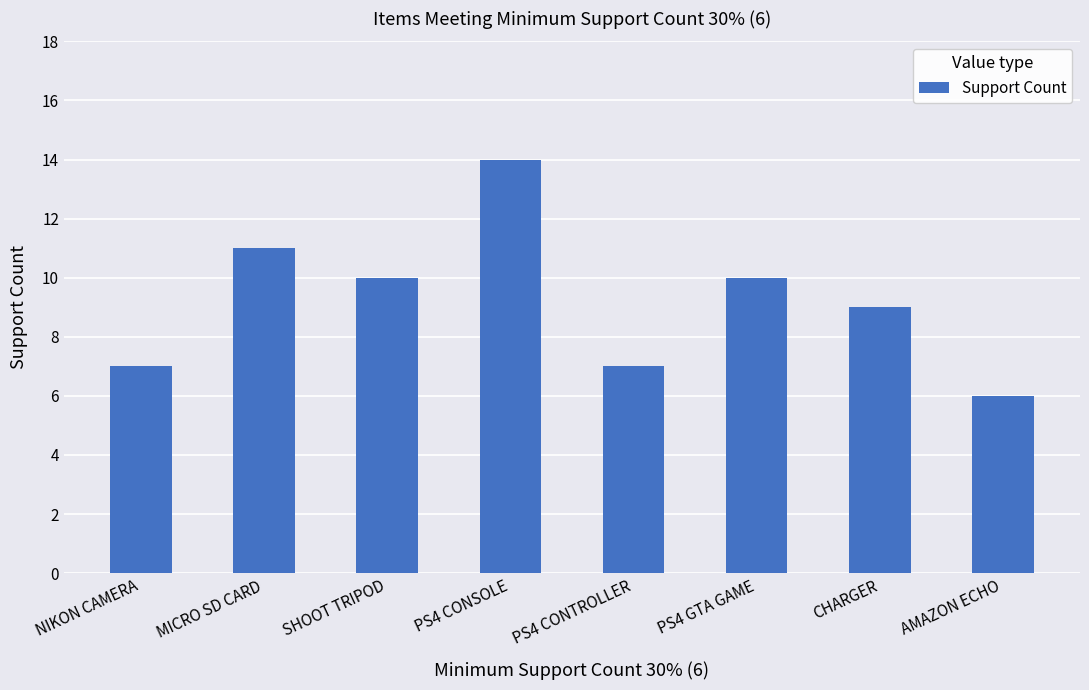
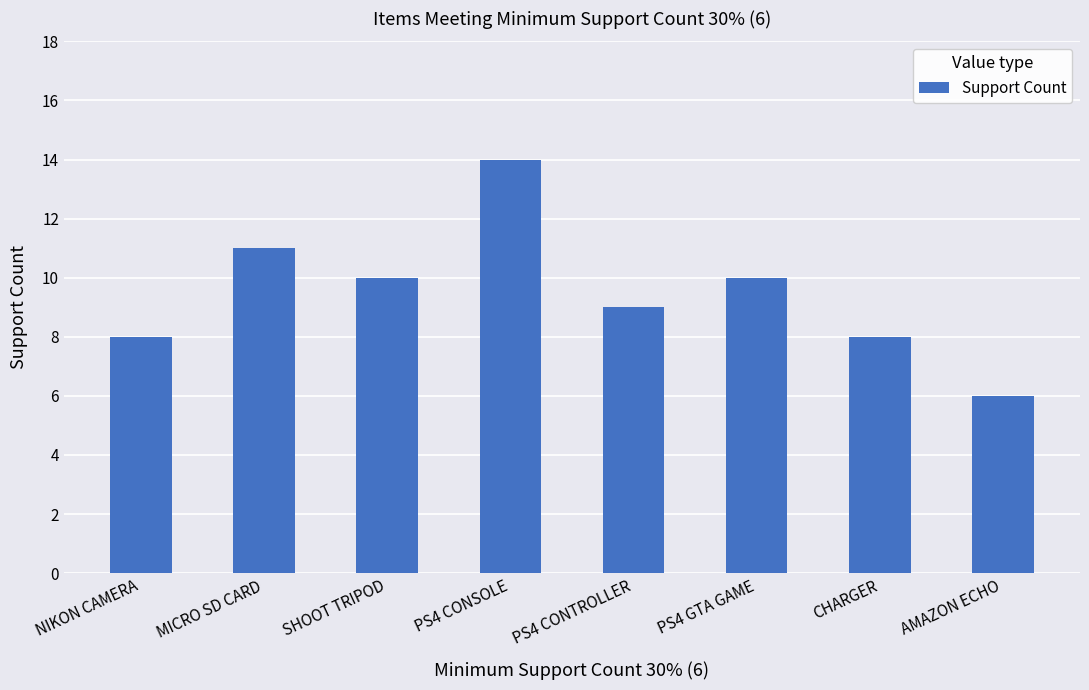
NIKON CAMERA: 7 -> 8
PS4 CONTROLLER: 7 -> 9
CHARGER: 9 -> 8
